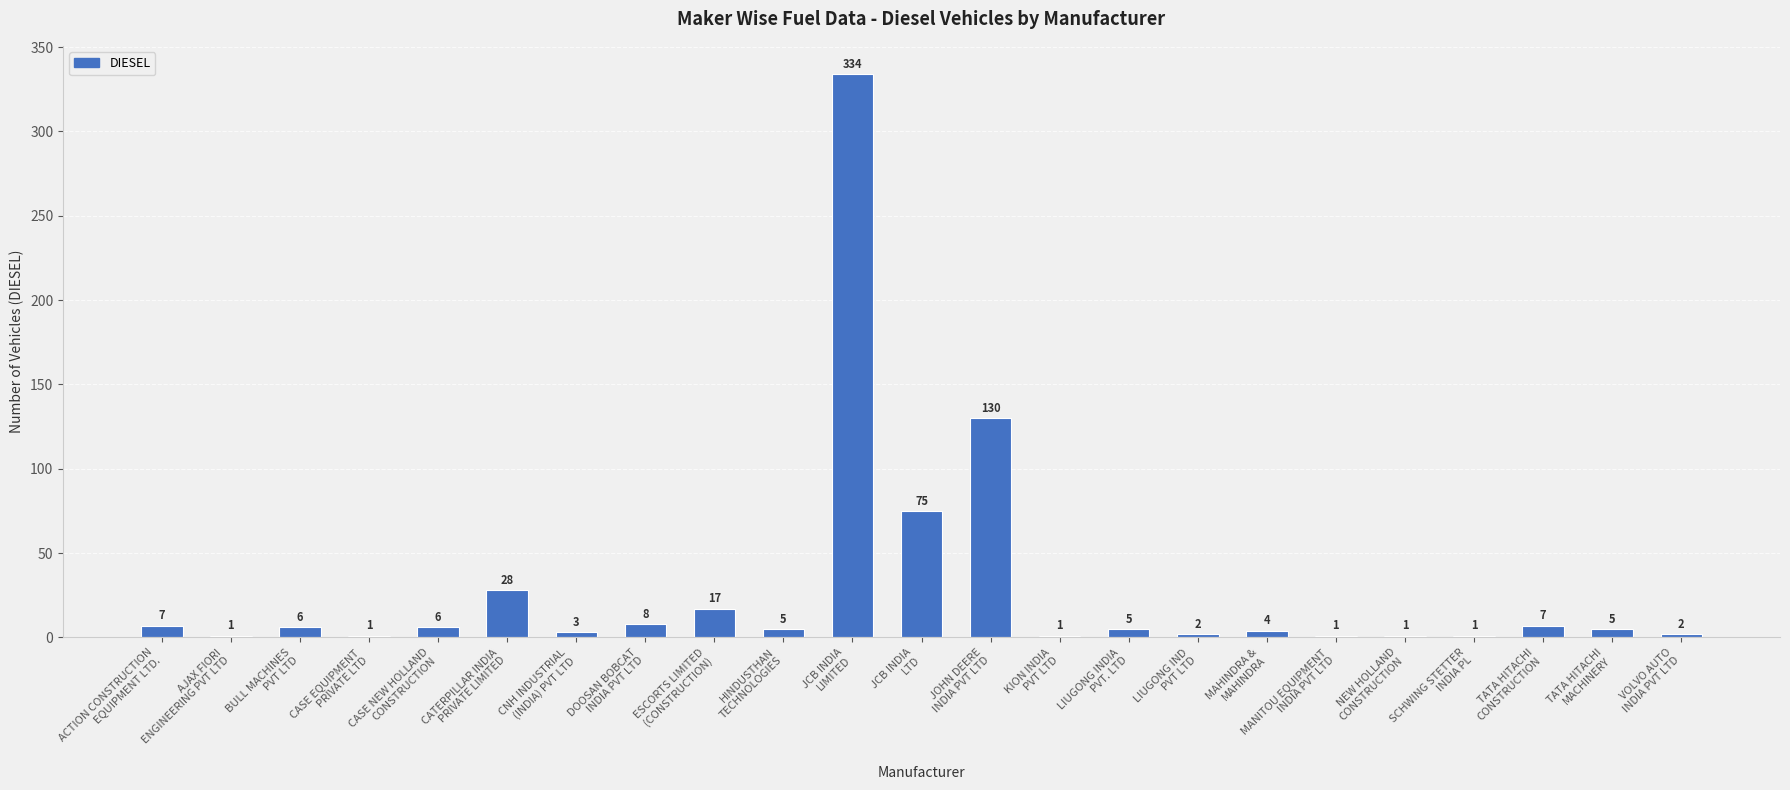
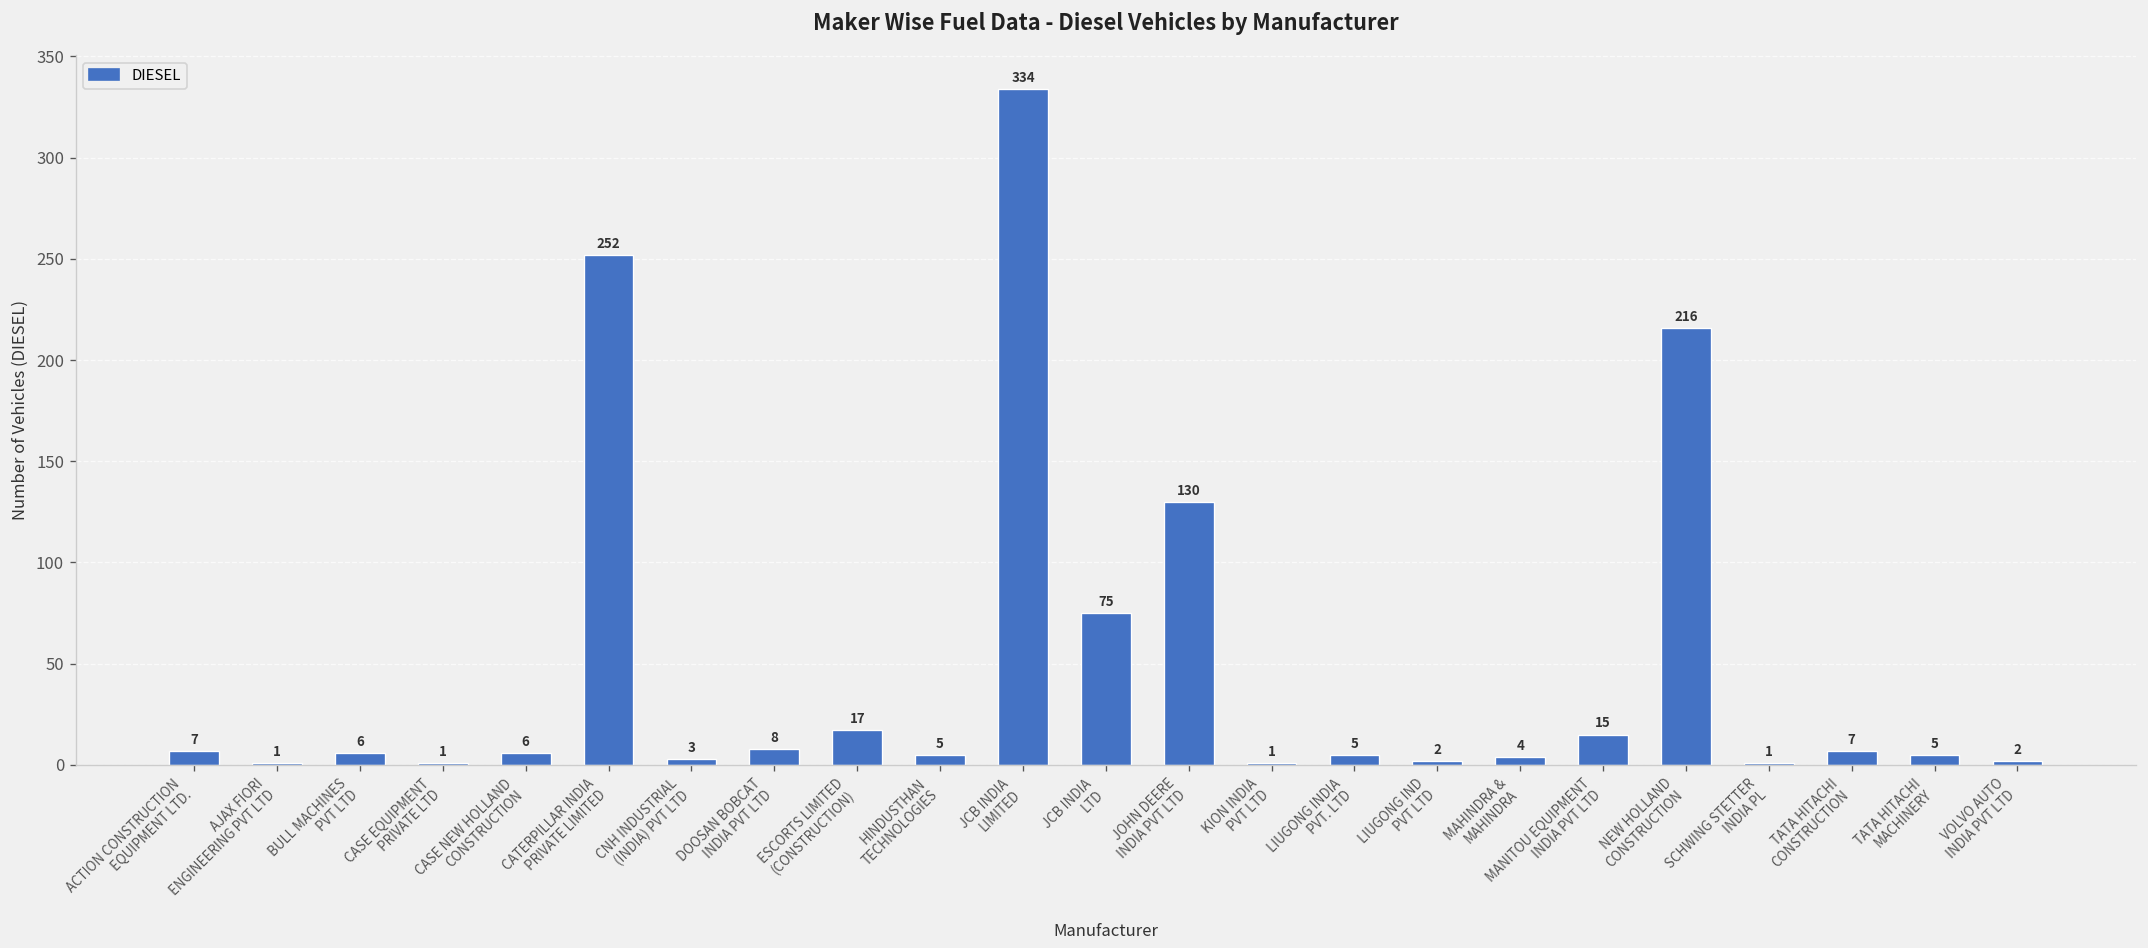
CATERPILLAR INDIA PRIVATE LIMITED: 28 -> 252
MANITOU EQUIPMENT INDIA PVT LTD: 1 -> 15
NEW HOLLAND CONSTRUCTION: 1 -> 216
